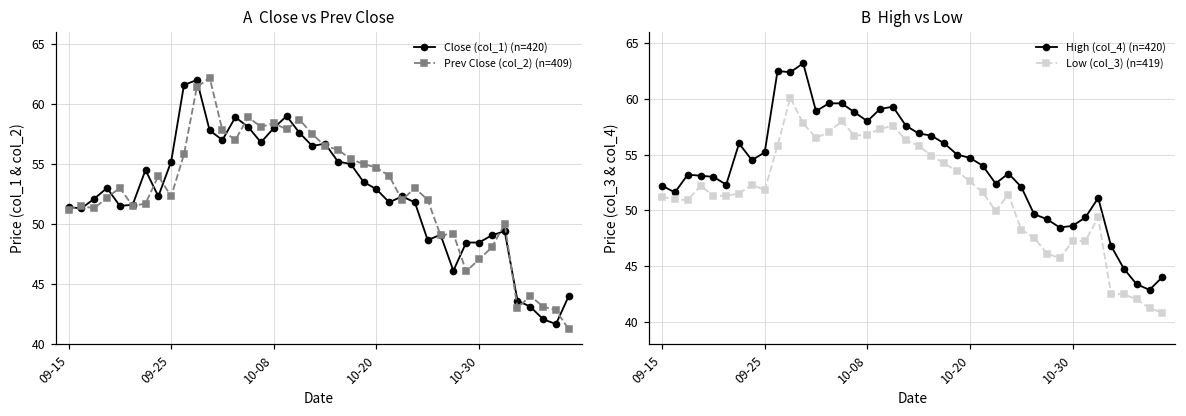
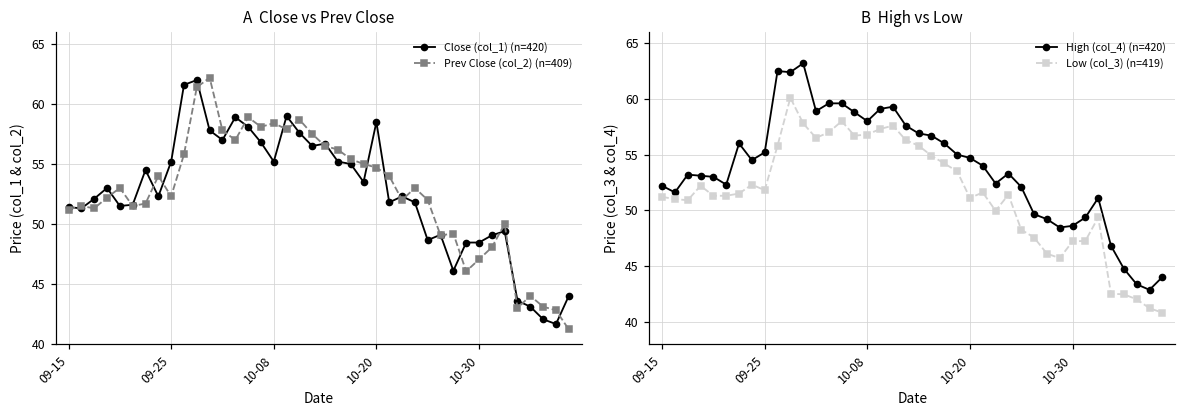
A Close vs Prev Close, Close (col_1) (n=420), 10-08: 58.0 -> 55.2
A Close vs Prev Close, Close (col_1) (n=420), 10-20: 52.9 -> 58.5
B High vs Low, Low (col_3) (n=419), 10-20: 52.6 -> 51.1
